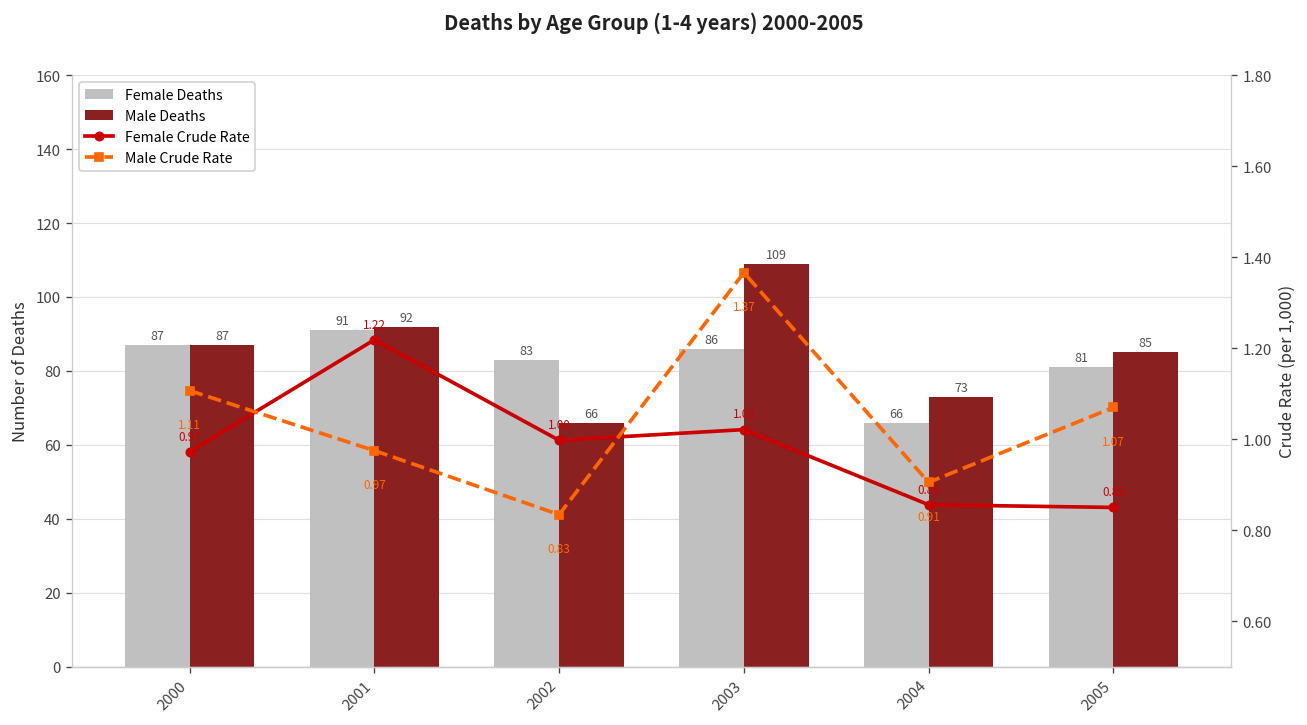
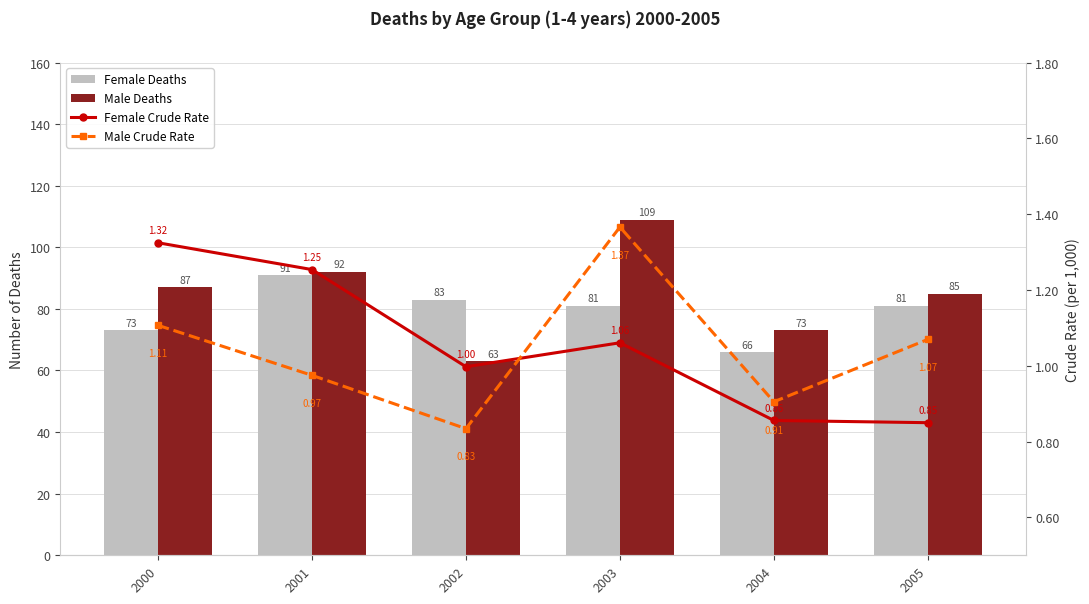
Female Deaths, 2000: 87 -> 73
Male Deaths, 2002: 66 -> 63
Female Deaths, 2003: 86 -> 81
Female Crude Rate, 2000: 0.97 -> 1.32
Female Crude Rate, 2001: 1.22 -> 1.25
Female Crude Rate, 2003: 1.02 -> 1.06
